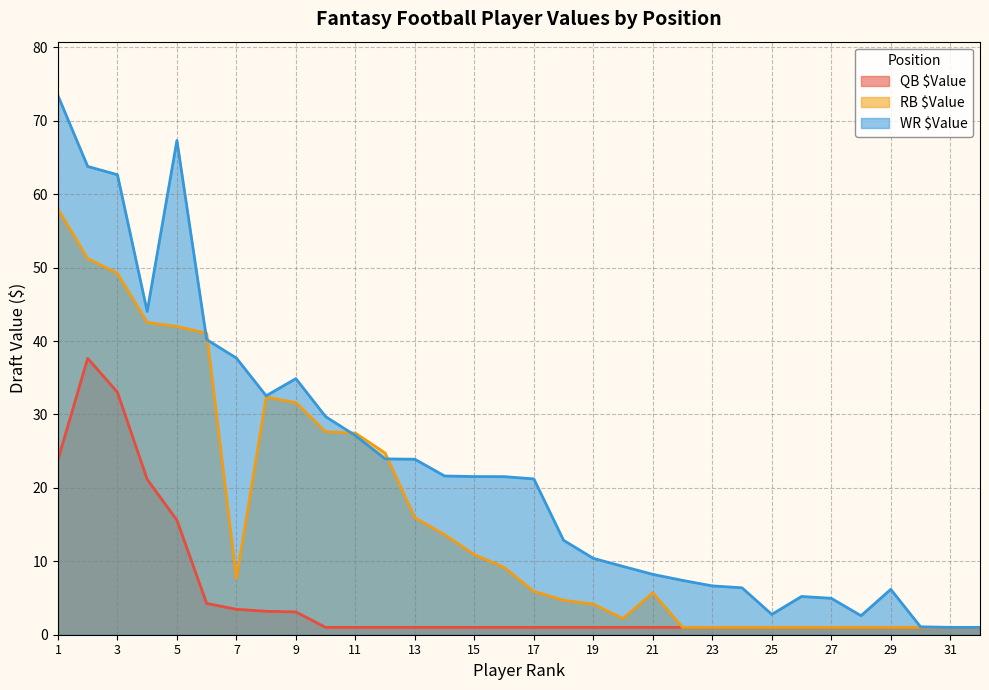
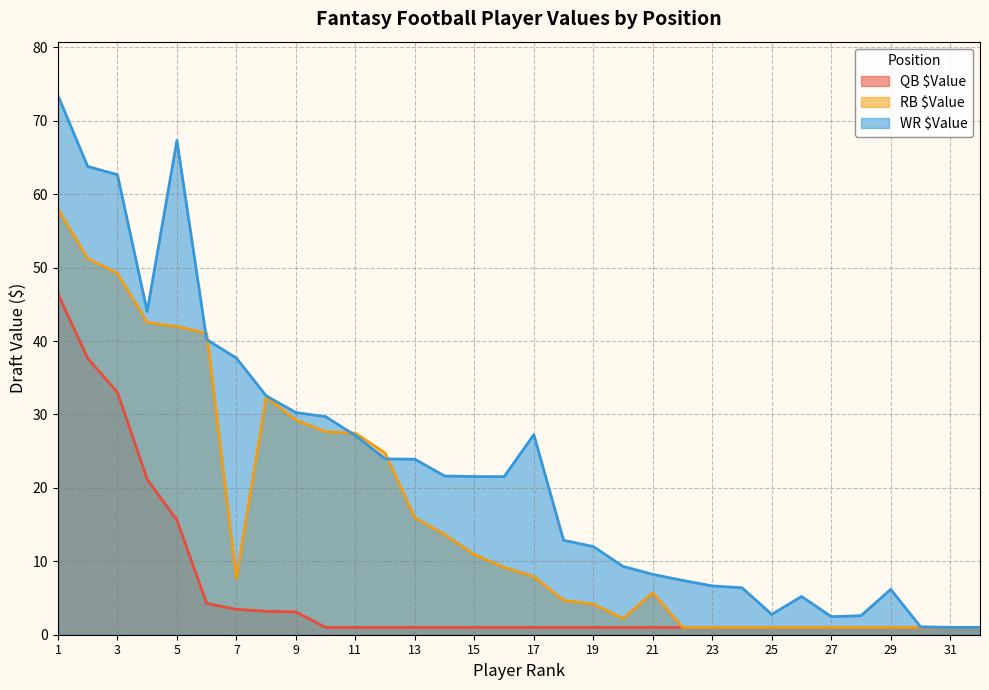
QB $Value, 1: 24 -> 46
RB $Value, 9: 32 -> 29
WR $Value, 9: 35 -> 30
RB $Value, 17: 6 -> 8
WR $Value, 17: 21 -> 27
WR $Value, 19: 10 -> 12
WR $Value, 27: 5 -> 2
